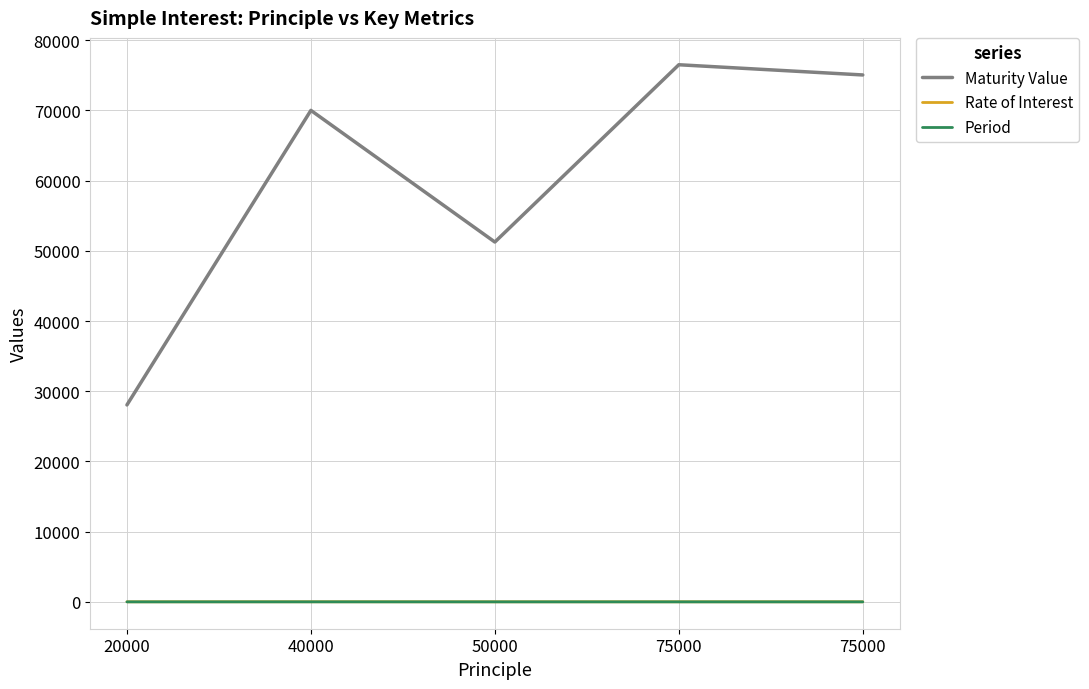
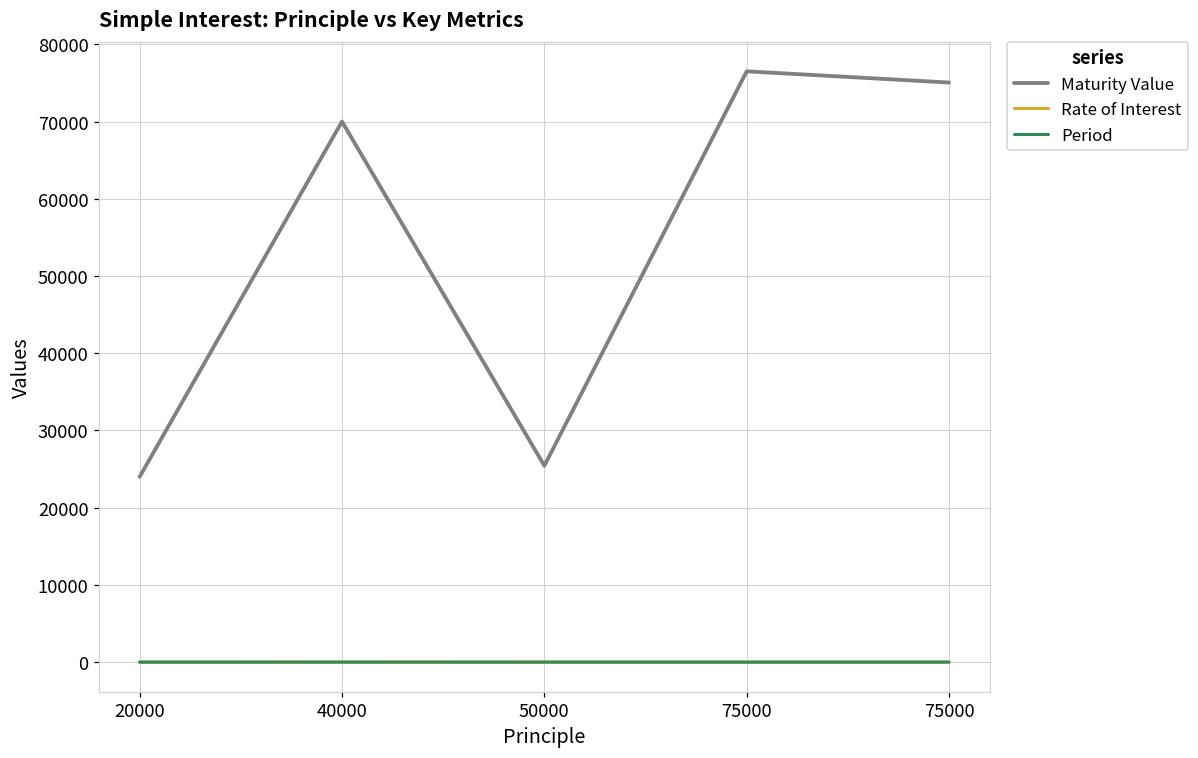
Maturity Value, 20000: 28000 -> 24000
Maturity Value, 50000: 51000 -> 25000
